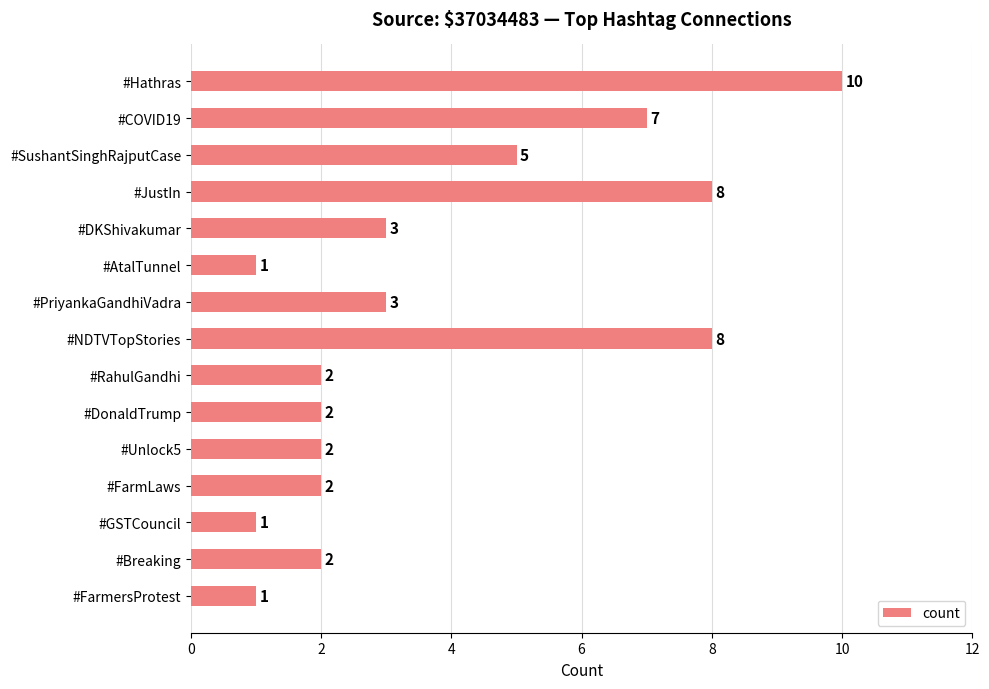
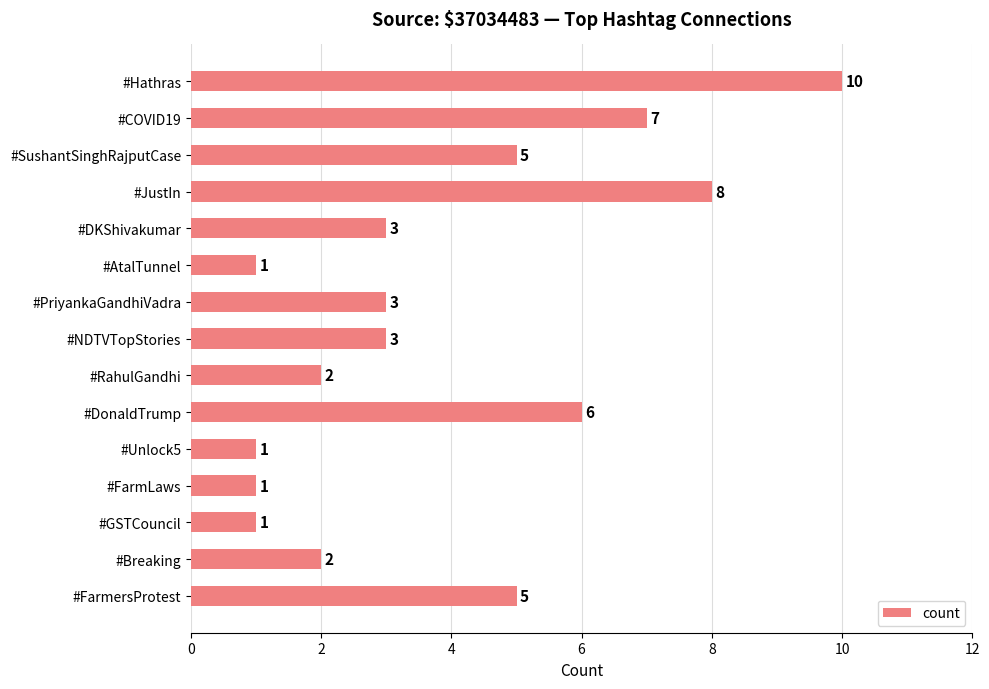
#NDTVTopStories: 8 -> 3
#DonaldTrump: 2 -> 6
#Unlock5: 2 -> 1
#FarmLaws: 2 -> 1
#FarmersProtest: 1 -> 5
